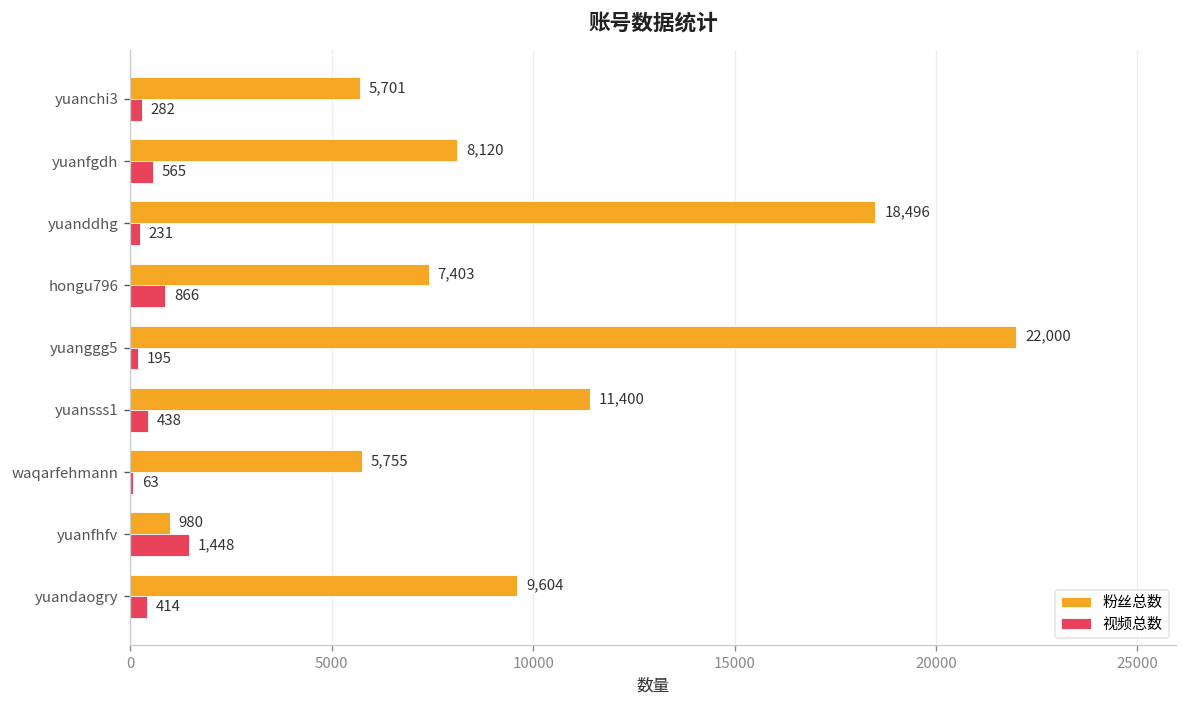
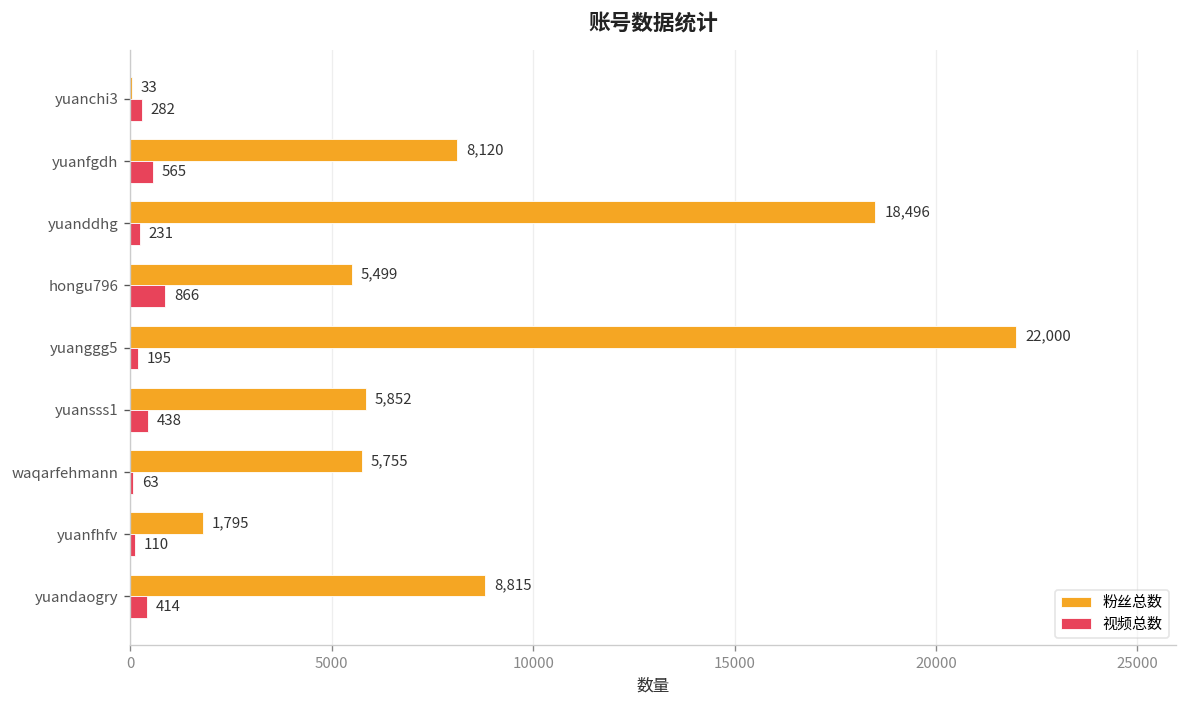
粉丝总数, yuanchi3: 5,701 -> 33
粉丝总数, hongu796: 7,403 -> 5,499
粉丝总数, yuansss1: 11,400 -> 5,852
粉丝总数, yuanfhfv: 980 -> 1,795
视频总数, yuanfhfv: 1,448 -> 110
粉丝总数, yuandaogry: 9,604 -> 8,815
